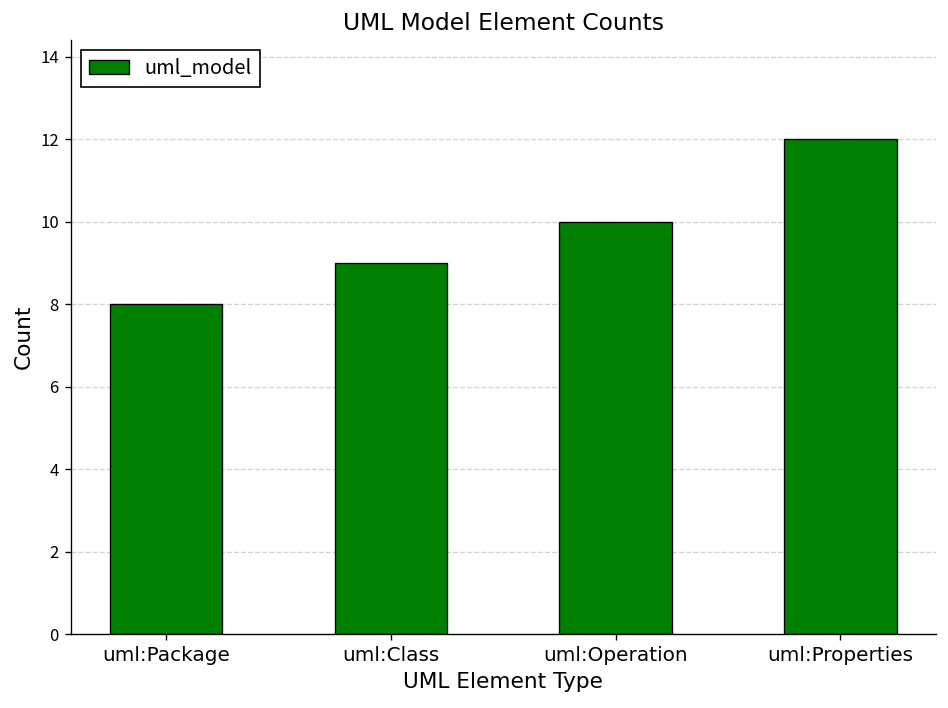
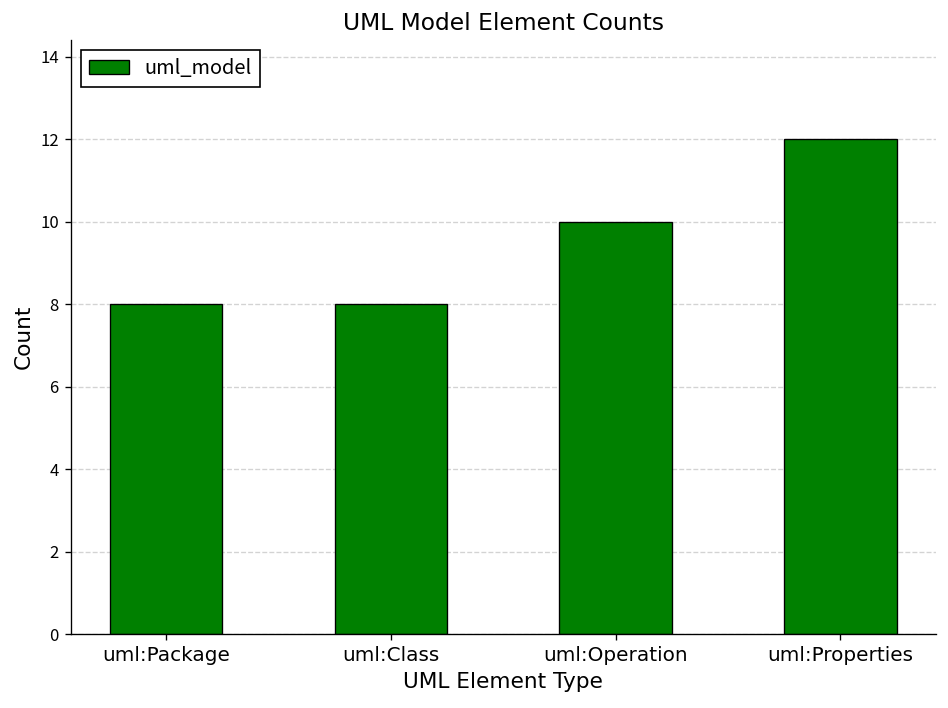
uml:Class: 9 -> 8
